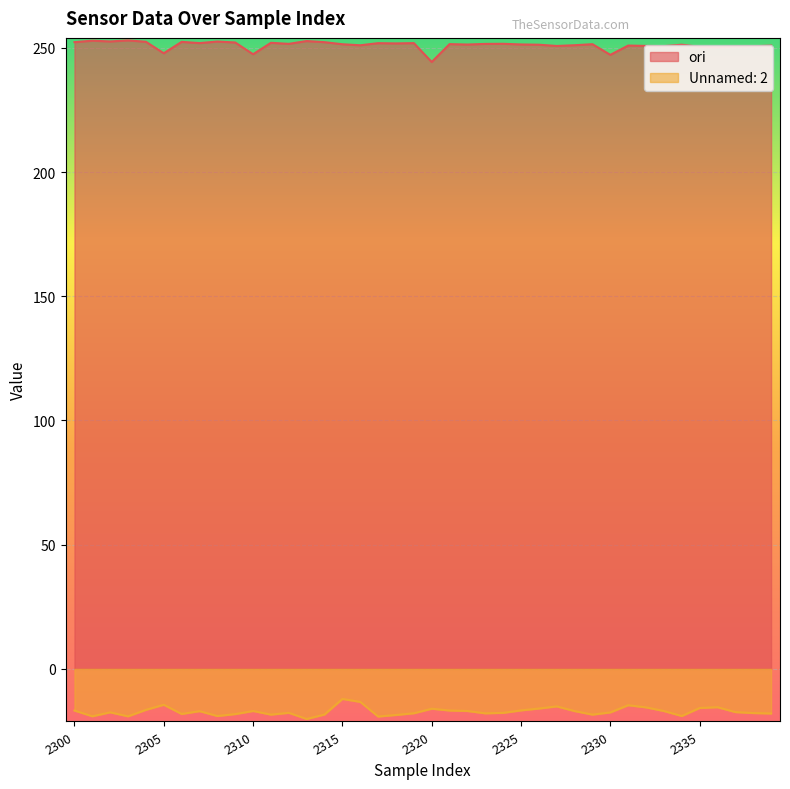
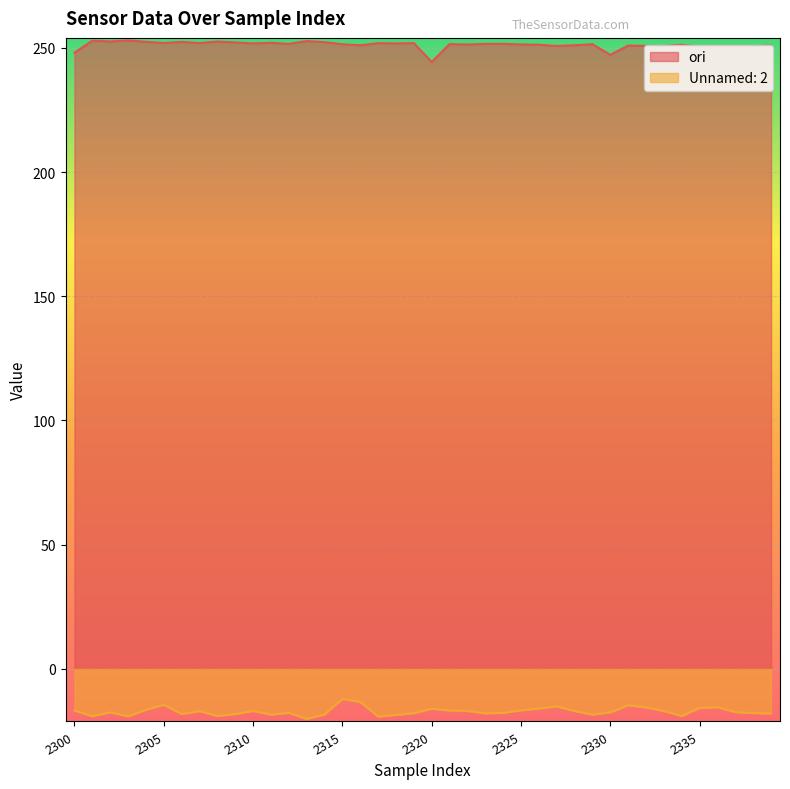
ori, 2300: 252 -> 248
ori, 2305: 248 -> 252
ori, 2310: 247 -> 252
